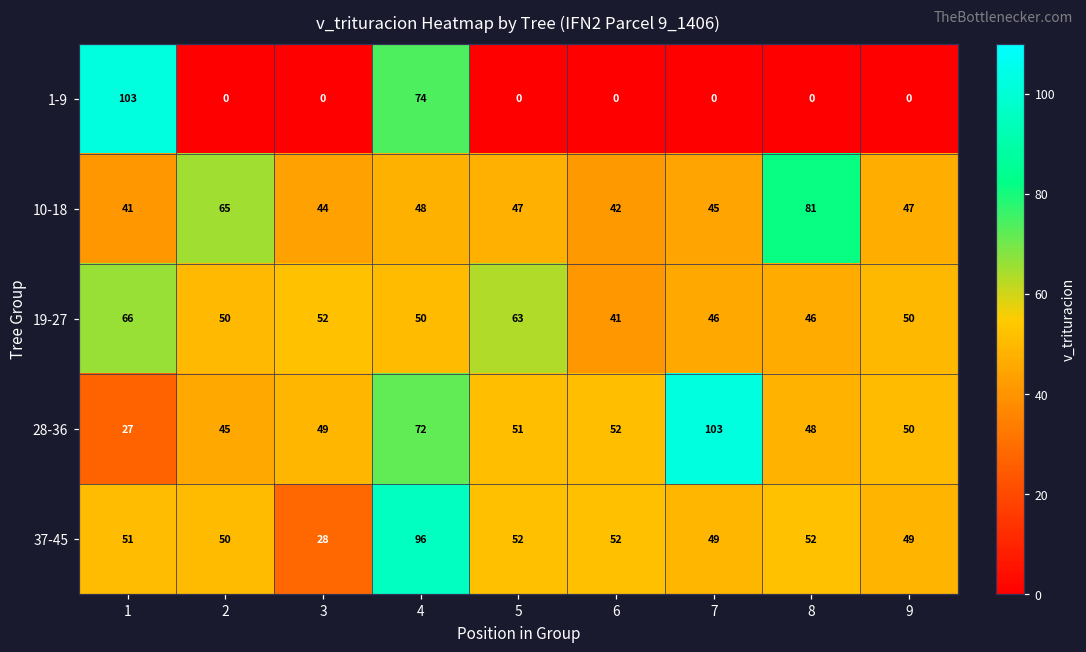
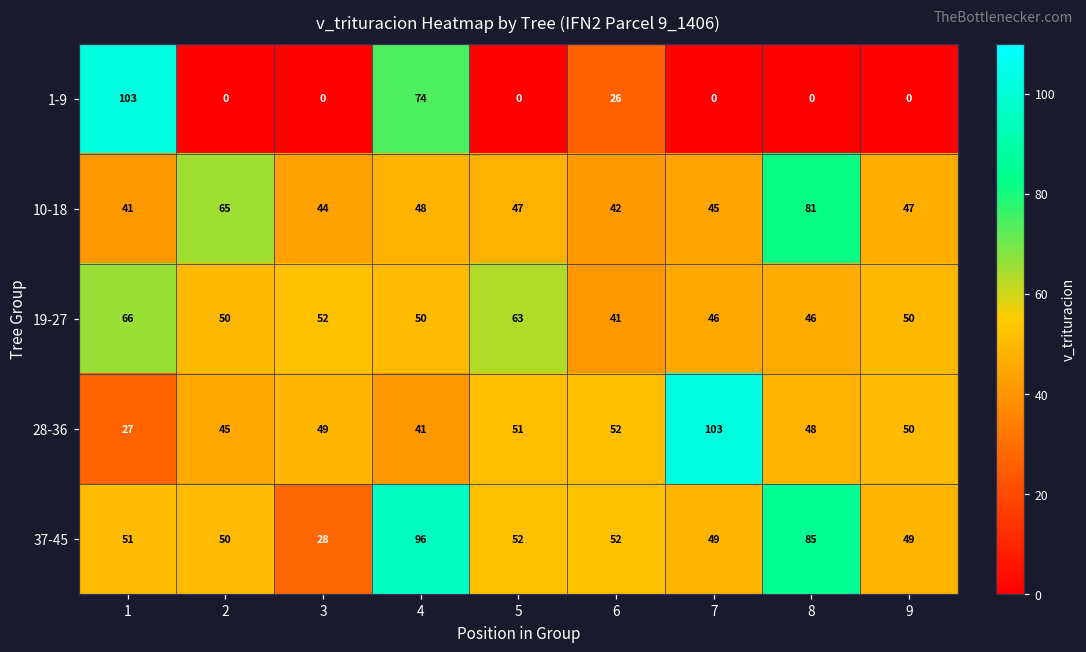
1-9, 6: 0 -> 26
28-36, 4: 72 -> 41
37-45, 8: 52 -> 85
